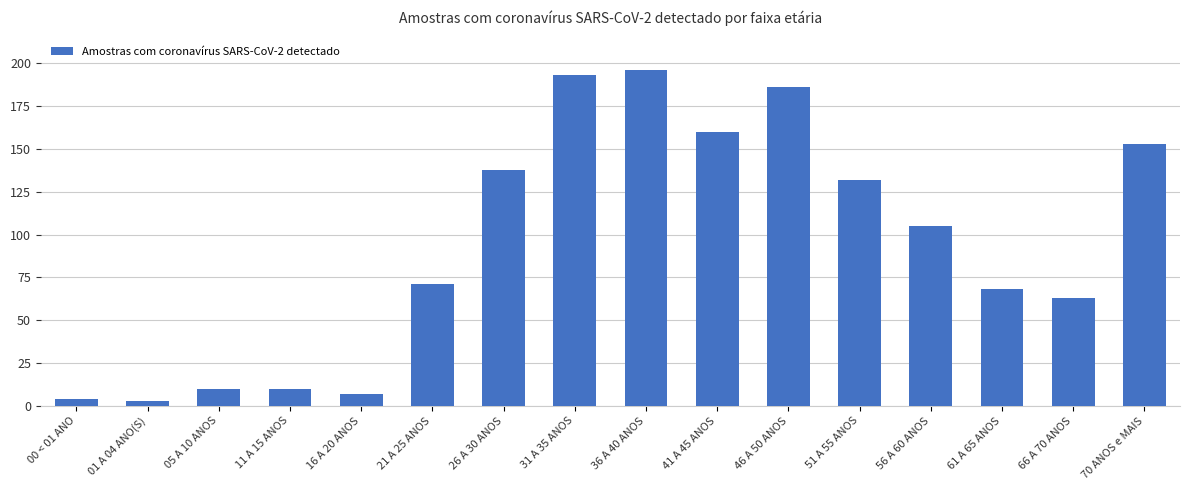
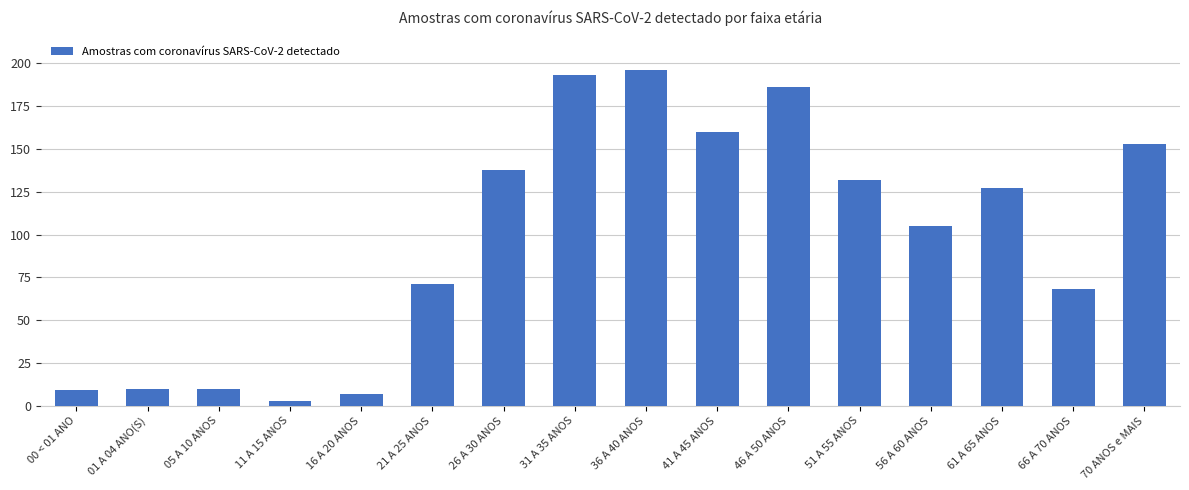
00 < 01 ANO: 4 -> 9
01 A 04 ANO(S): 3 -> 10
11 A 15 ANOS: 10 -> 3
61 A 65 ANOS: 68 -> 127
66 A 70 ANOS: 63 -> 68
